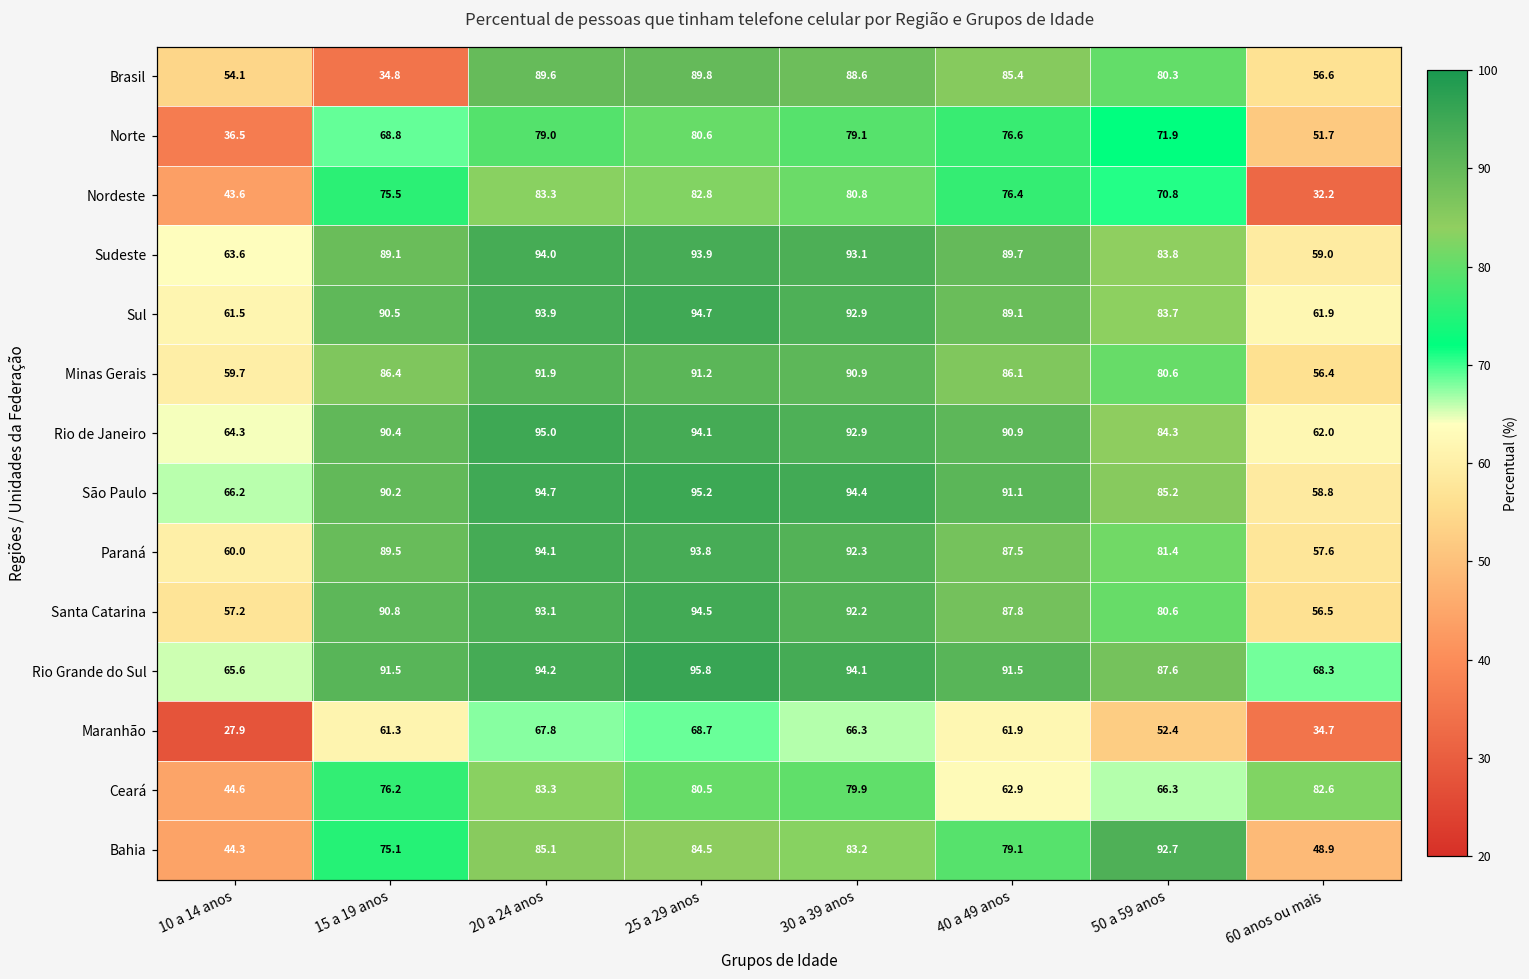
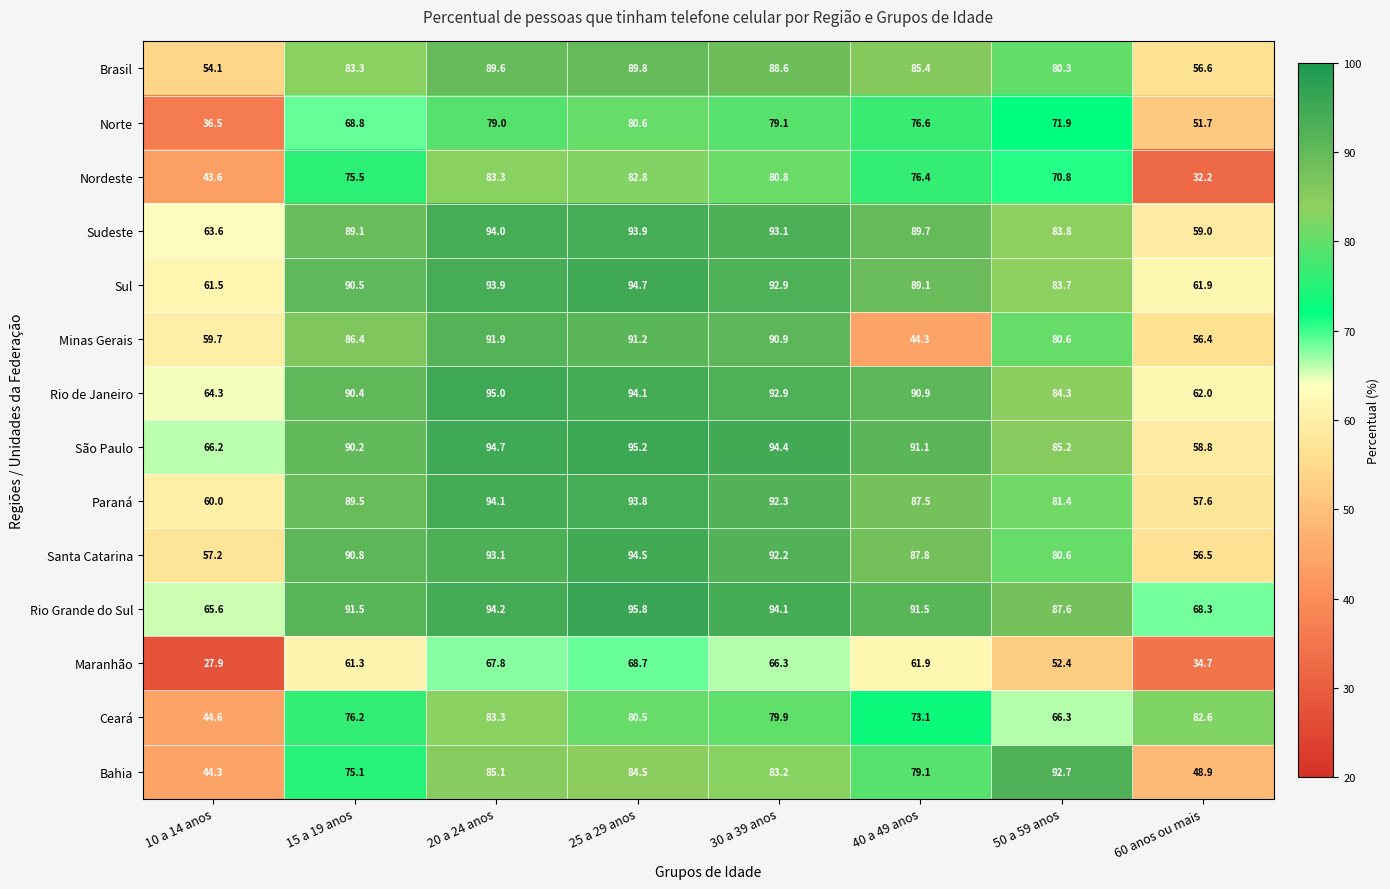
Brasil, 15 a 19 anos: 34.8 -> 83.3
Minas Gerais, 40 a 49 anos: 86.1 -> 44.3
Ceará, 40 a 49 anos: 62.9 -> 73.1
